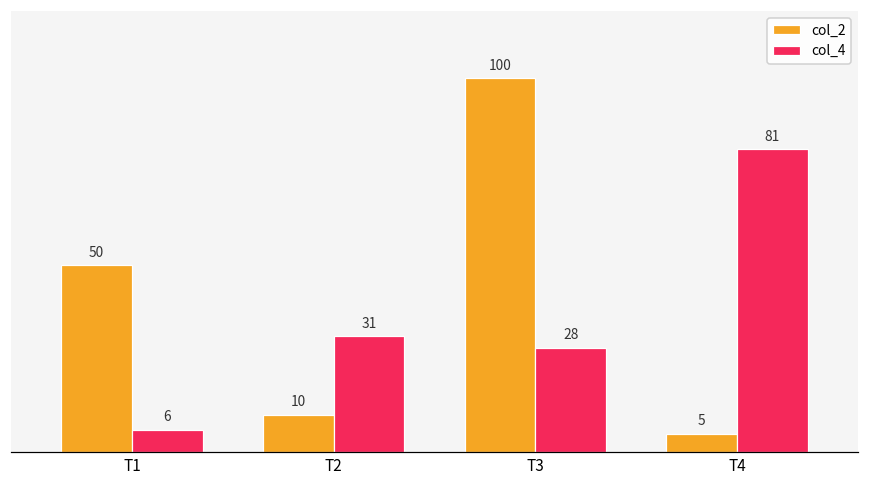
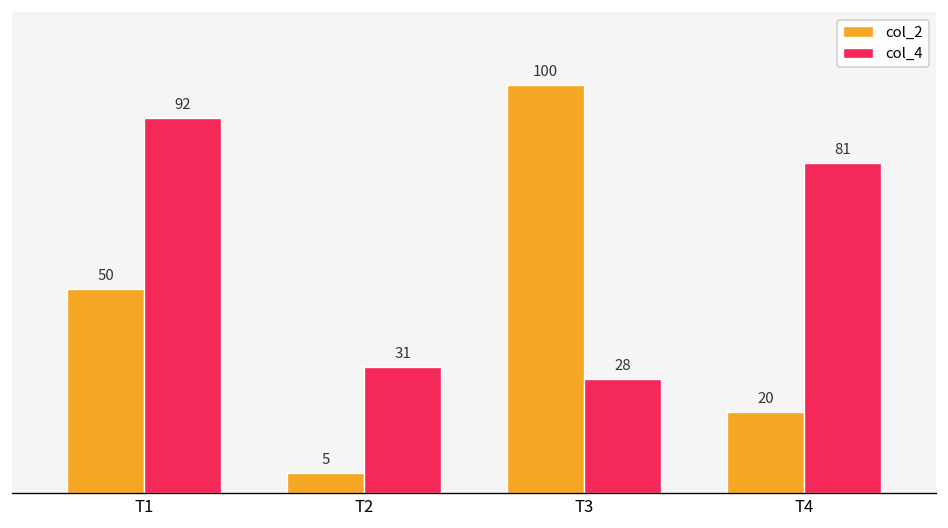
col_4, T1: 6 -> 92
col_2, T2: 10 -> 5
col_2, T4: 5 -> 20
